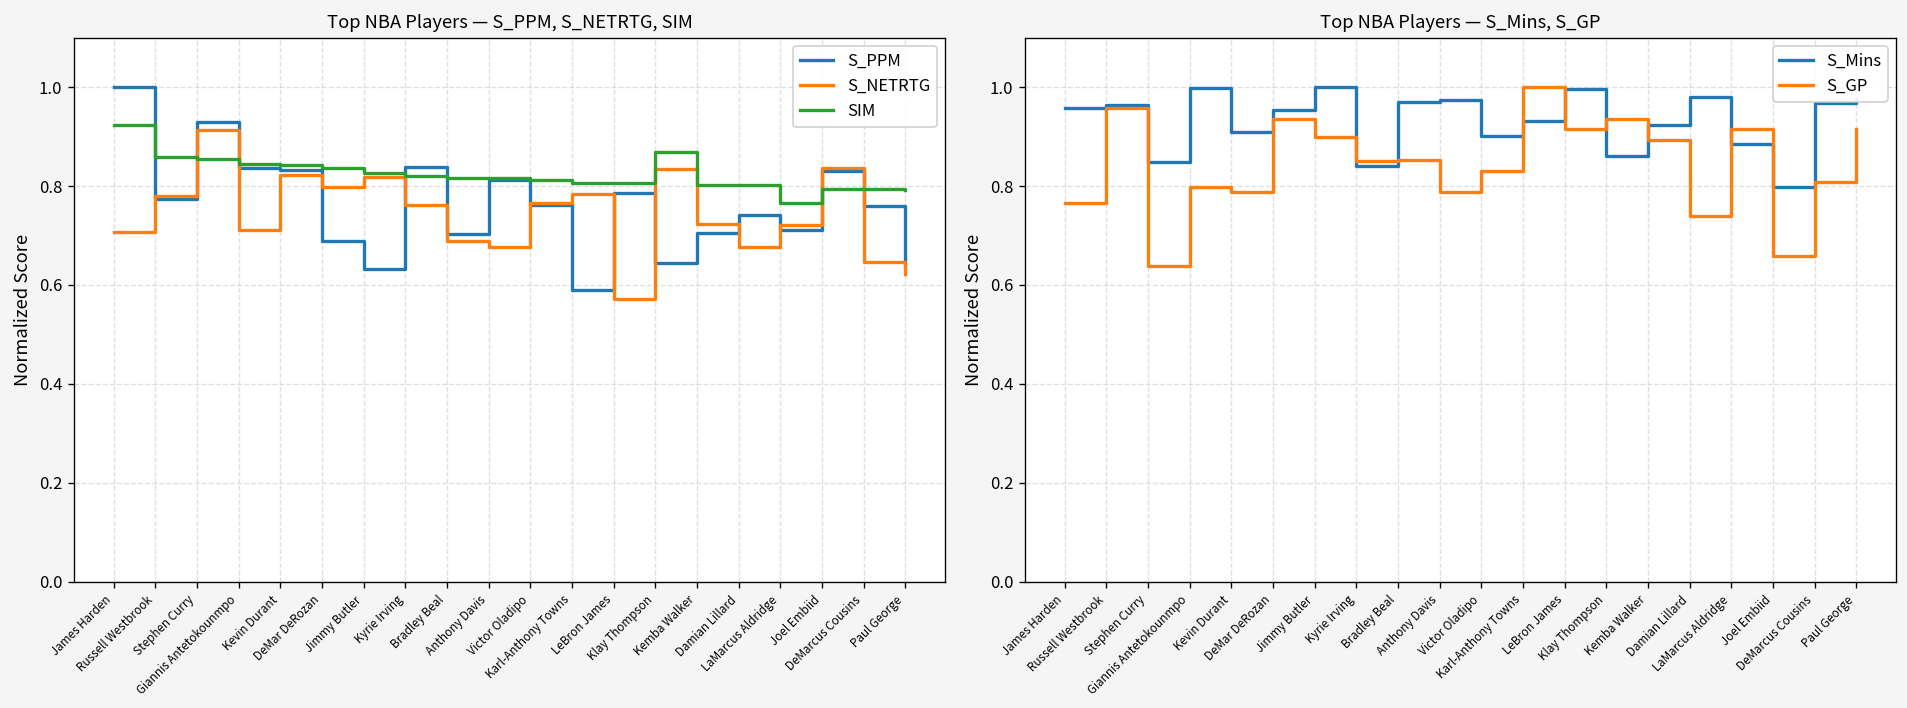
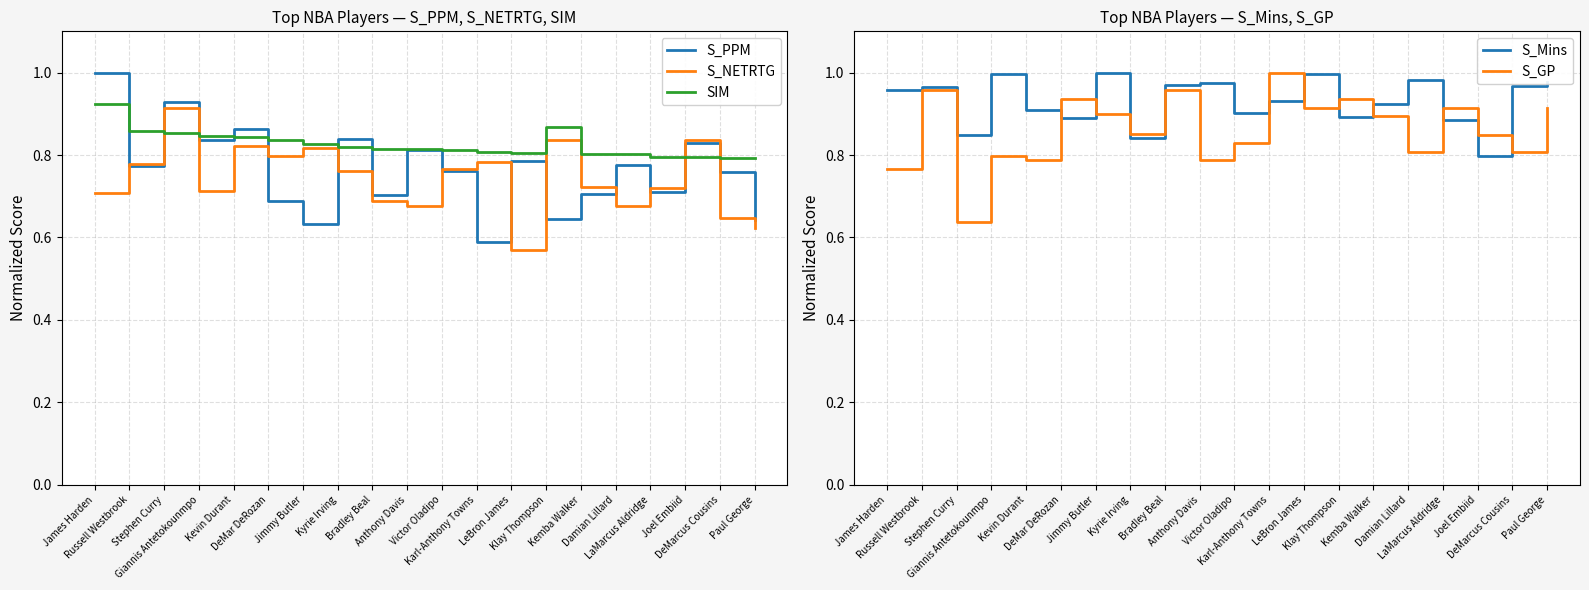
Top NBA Players — S_PPM, S_NETRTG, SIM, S_PPM, Kevin Durant: 0.83 -> 0.86
Top NBA Players — S_PPM, S_NETRTG, SIM, S_PPM, Damian Lillard: 0.74 -> 0.78
Top NBA Players — S_PPM, S_NETRTG, SIM, SIM, LaMarcus Aldridge: 0.77 -> 0.80
Top NBA Players — S_Mins, S_GP, S_Mins, DeMar DeRozan: 0.95 -> 0.89
Top NBA Players — S_Mins, S_GP, S_GP, Bradley Beal: 0.85 -> 0.96
Top NBA Players — S_Mins, S_GP, S_Mins, Klay Thompson: 0.86 -> 0.89
Top NBA Players — S_Mins, S_GP, S_GP, Damian Lillard: 0.74 -> 0.81
Top NBA Players — S_Mins, S_GP, S_GP, Joel Embiid: 0.66 -> 0.85
